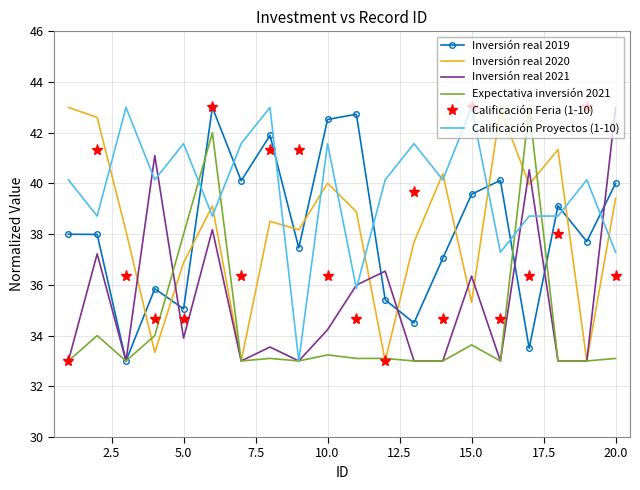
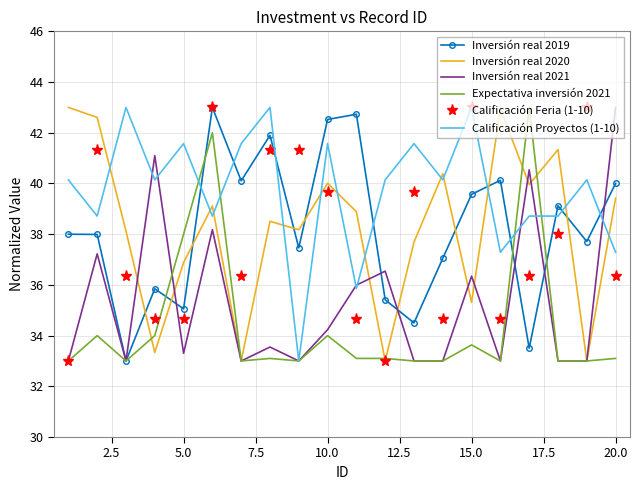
Inversión real 2021, 5.0: 33.9 -> 33.3
Expectativa inversión 2021, 10.0: 33.2 -> 34.0
Calificación Feria (1-10), 10.0: 36.3 -> 39.7
